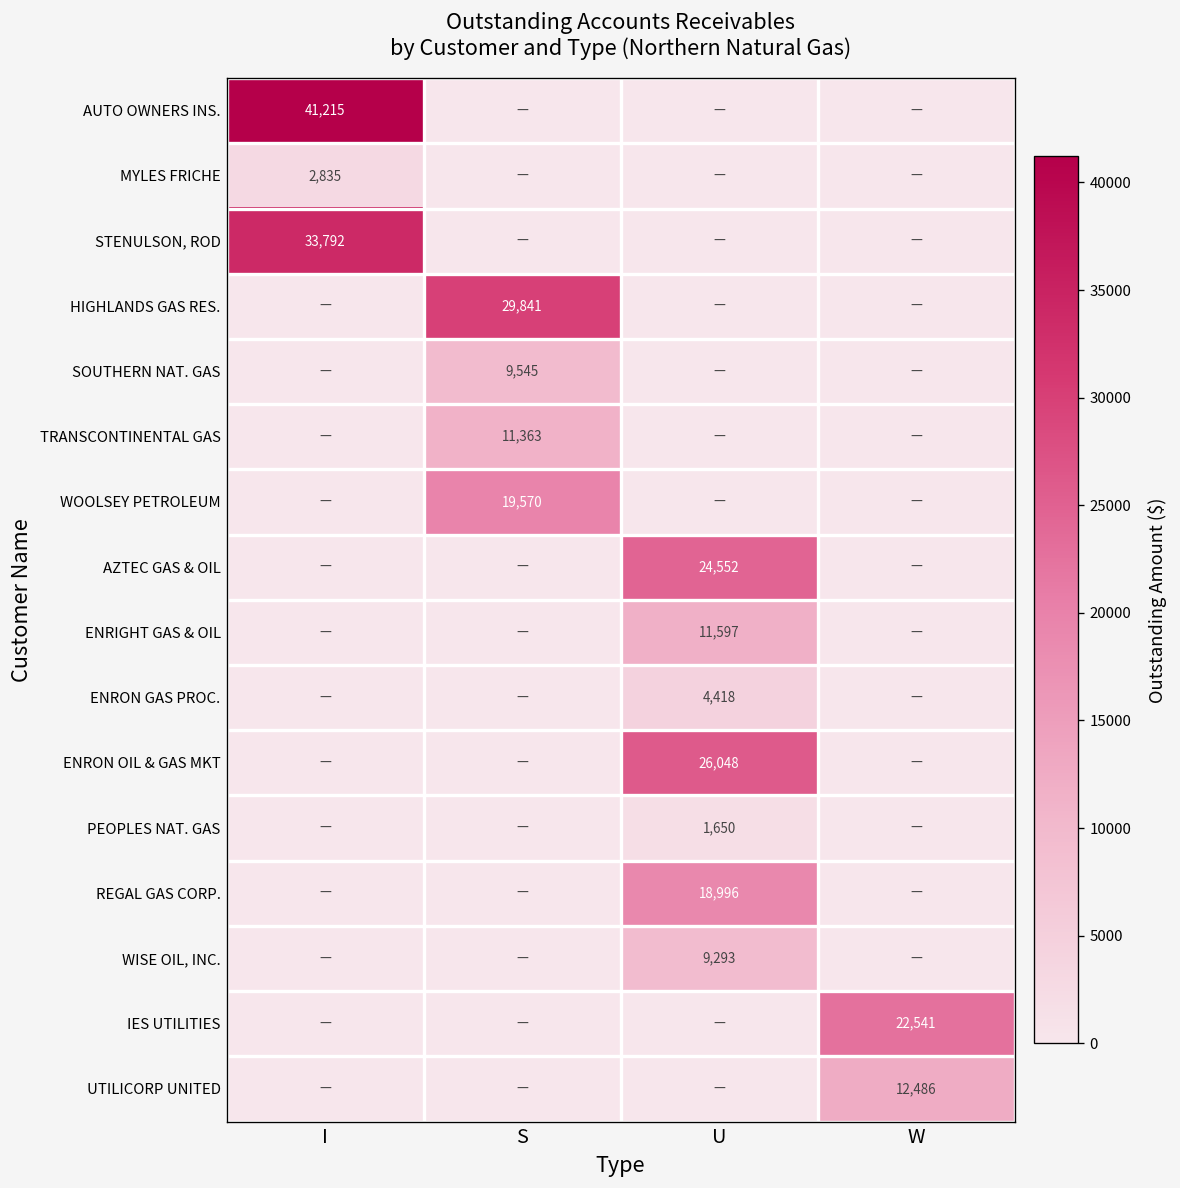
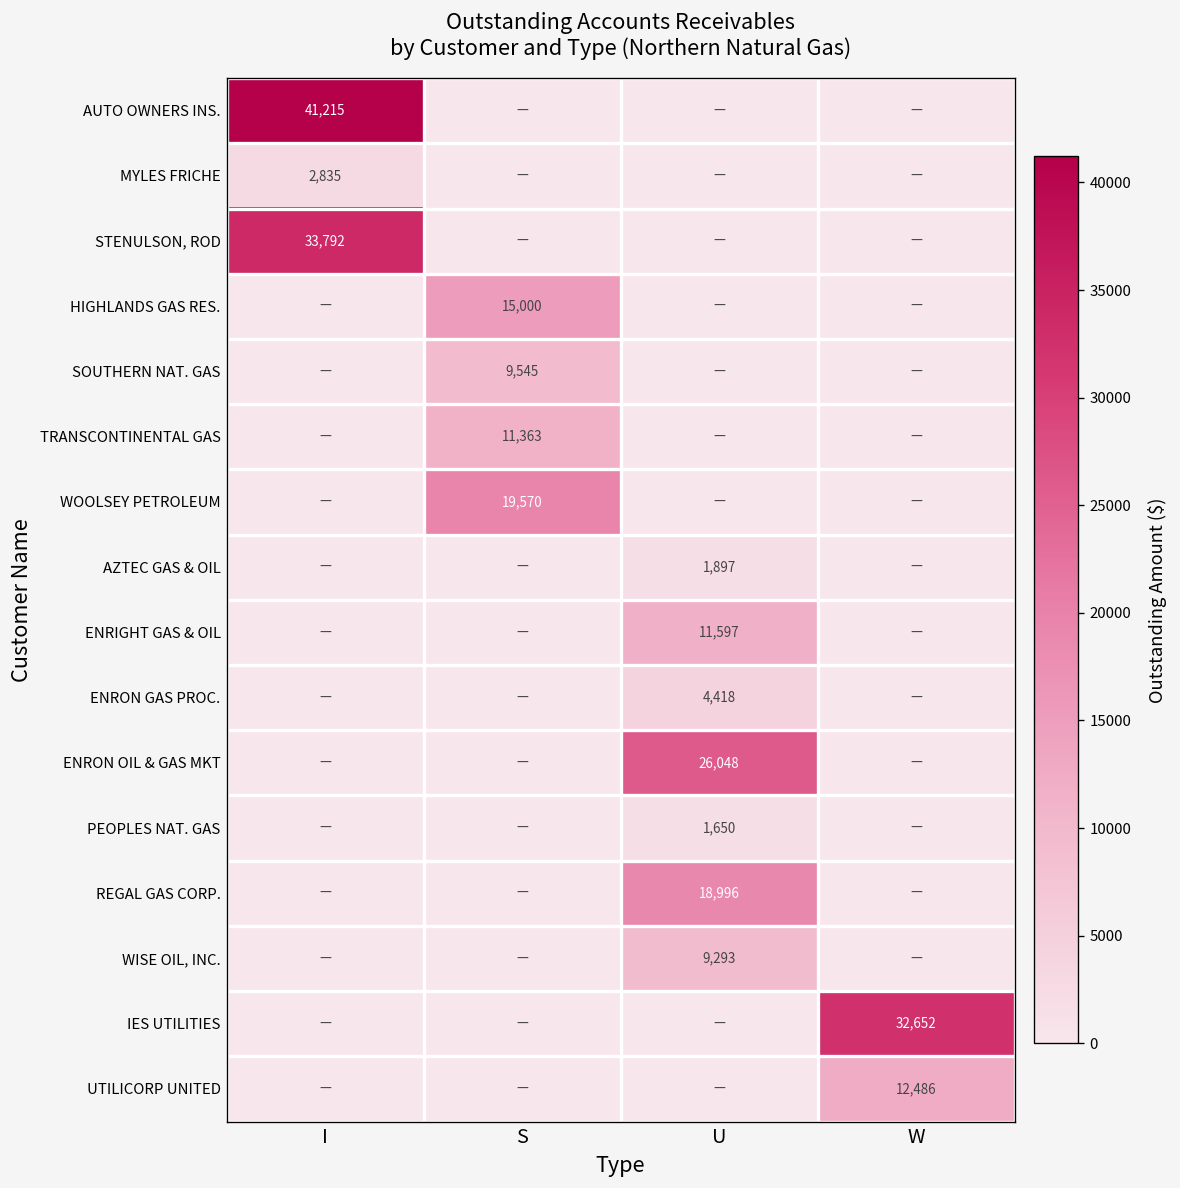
HIGHLANDS GAS RES., S: 29,841 -> 15,000
AZTEC GAS & OIL, U: 24,552 -> 1,897
IES UTILITIES, W: 22,541 -> 32,652
